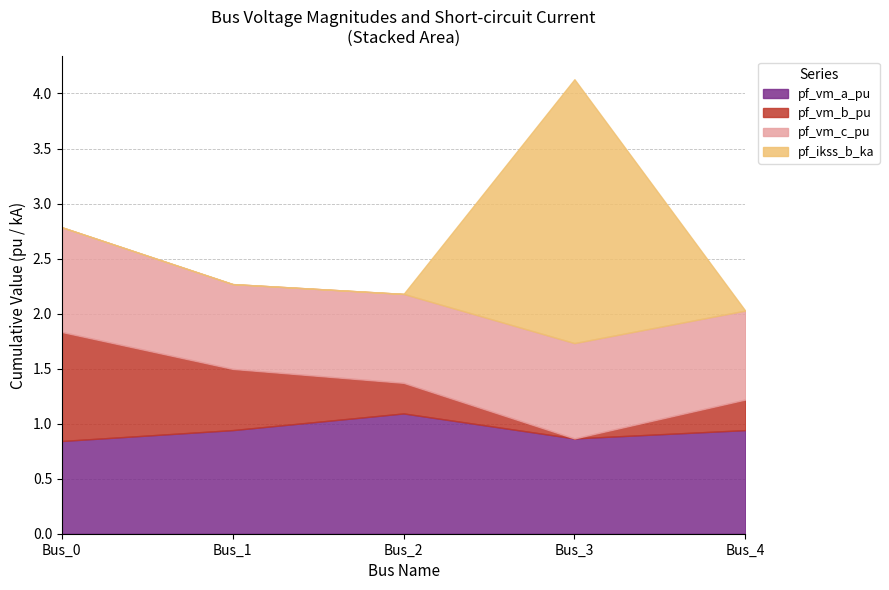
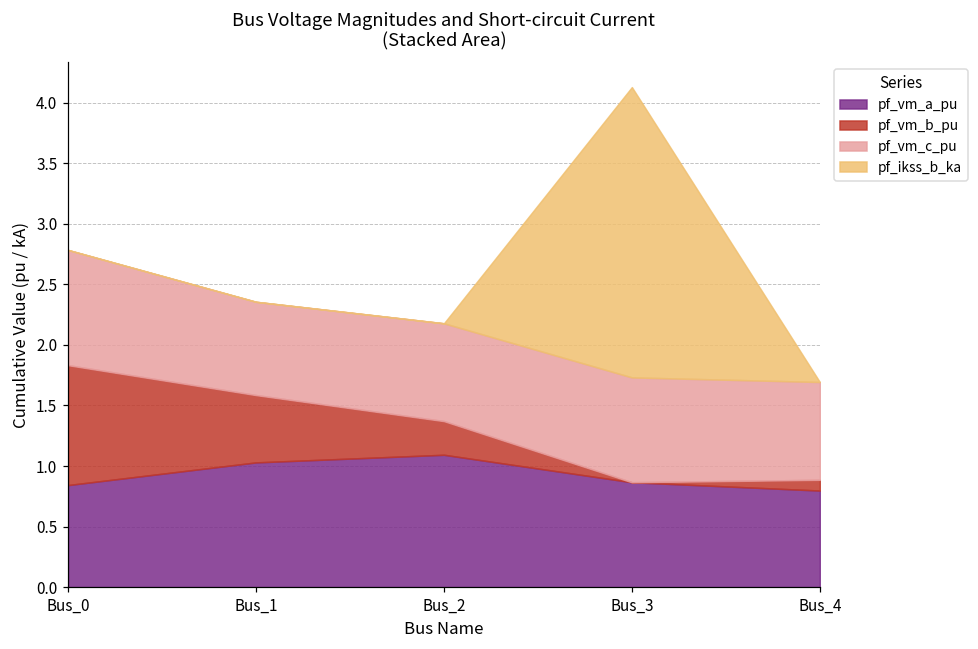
pf_vm_a_pu, Bus_1: 0.94 -> 1.03
pf_vm_a_pu, Bus_4: 0.94 -> 0.80
pf_vm_b_pu, Bus_4: 0.28 -> 0.09
